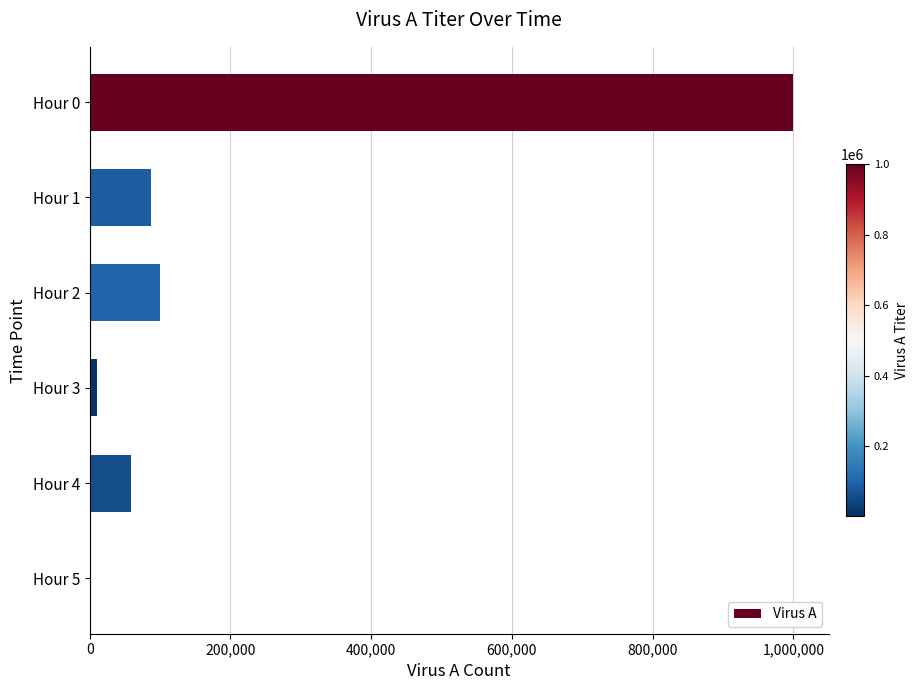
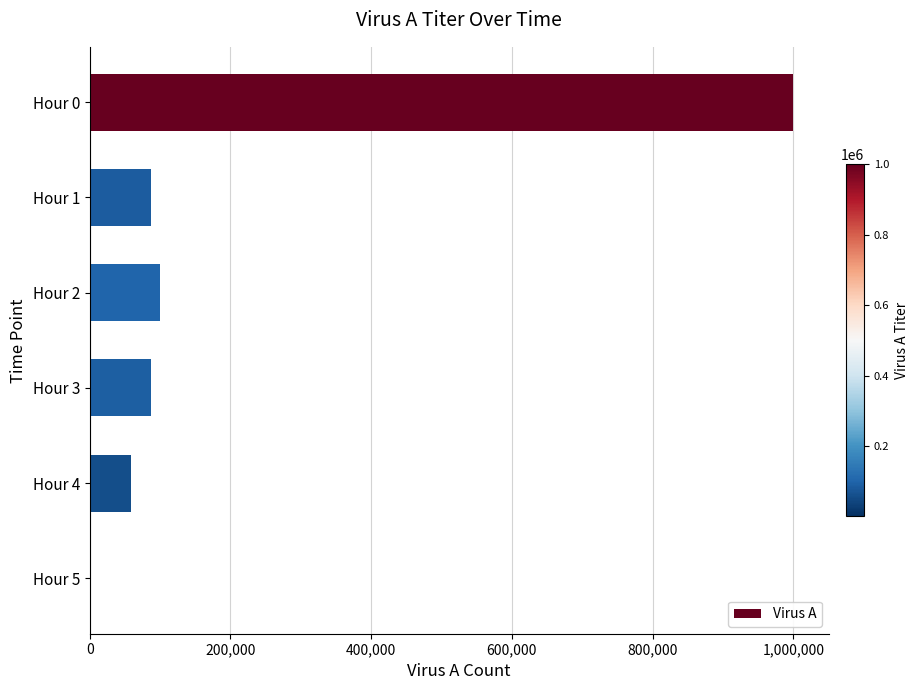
Hour 3: 10,000 -> 90,000
